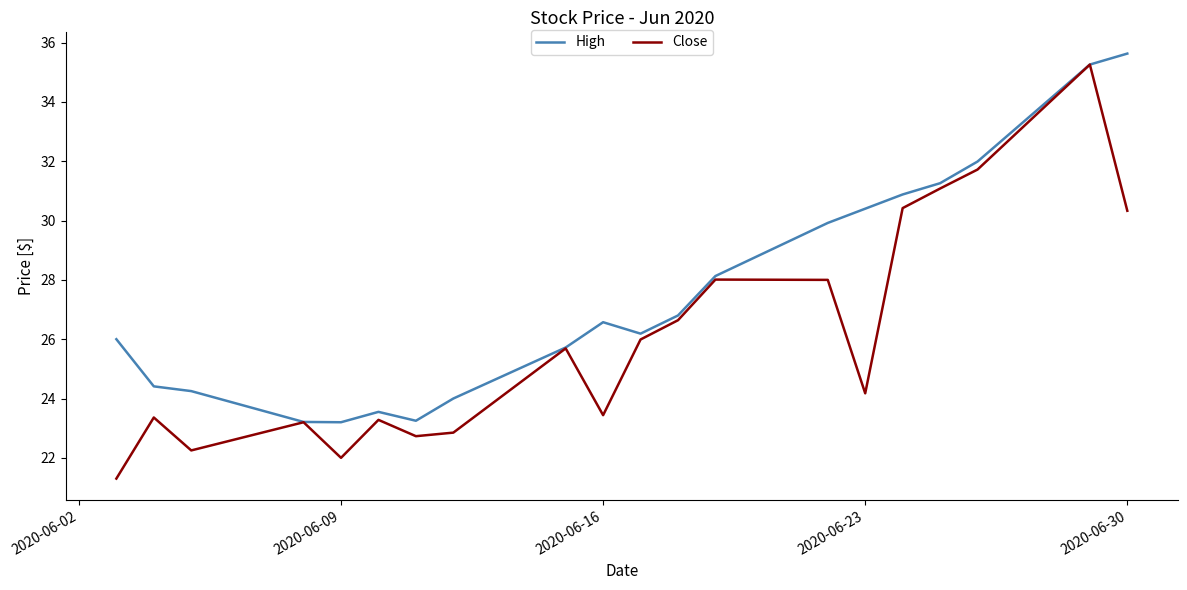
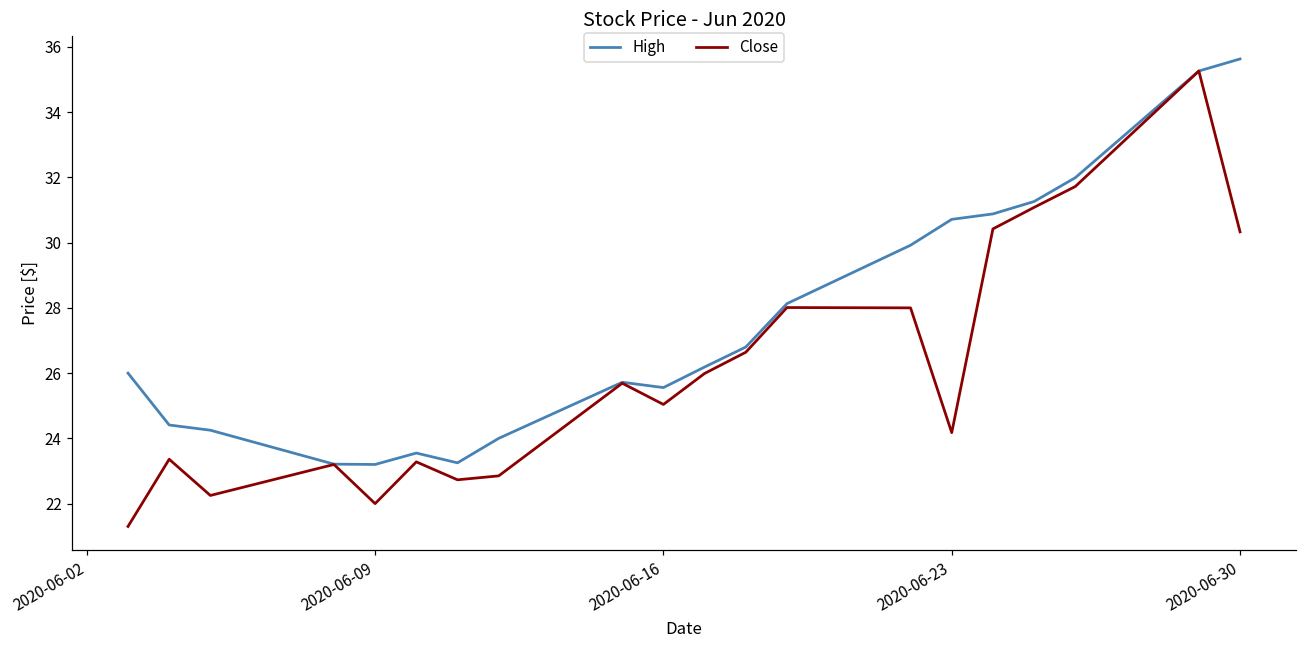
High, 2020-06-16: 26.6 -> 25.6
Close, 2020-06-16: 23.4 -> 25.0
High, 2020-06-23: 30.4 -> 30.7
